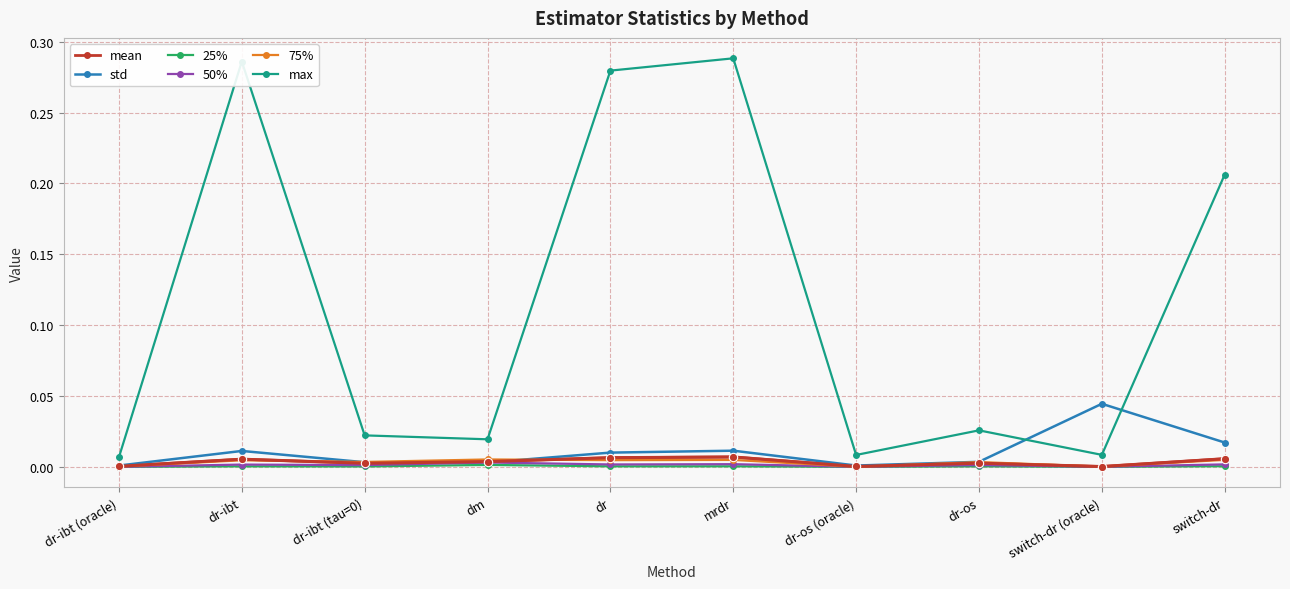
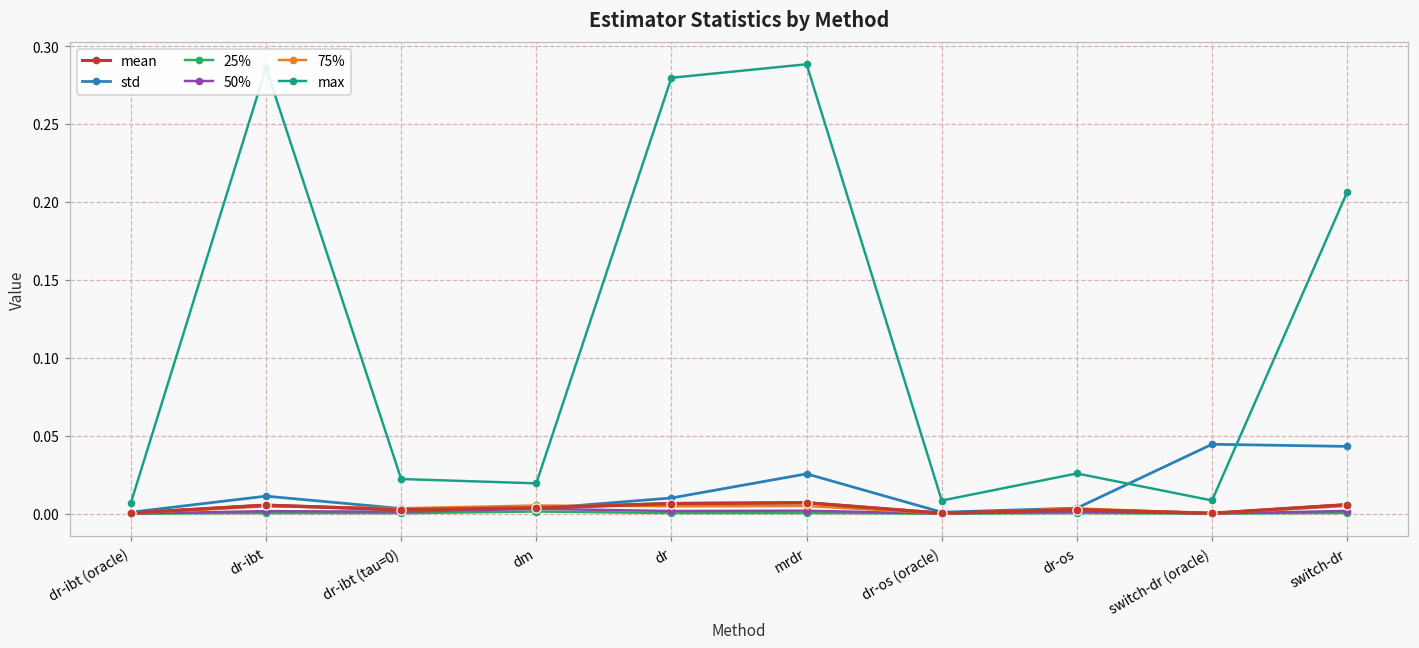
std, mrdr: 0.011 -> 0.026
std, switch-dr: 0.017 -> 0.043
